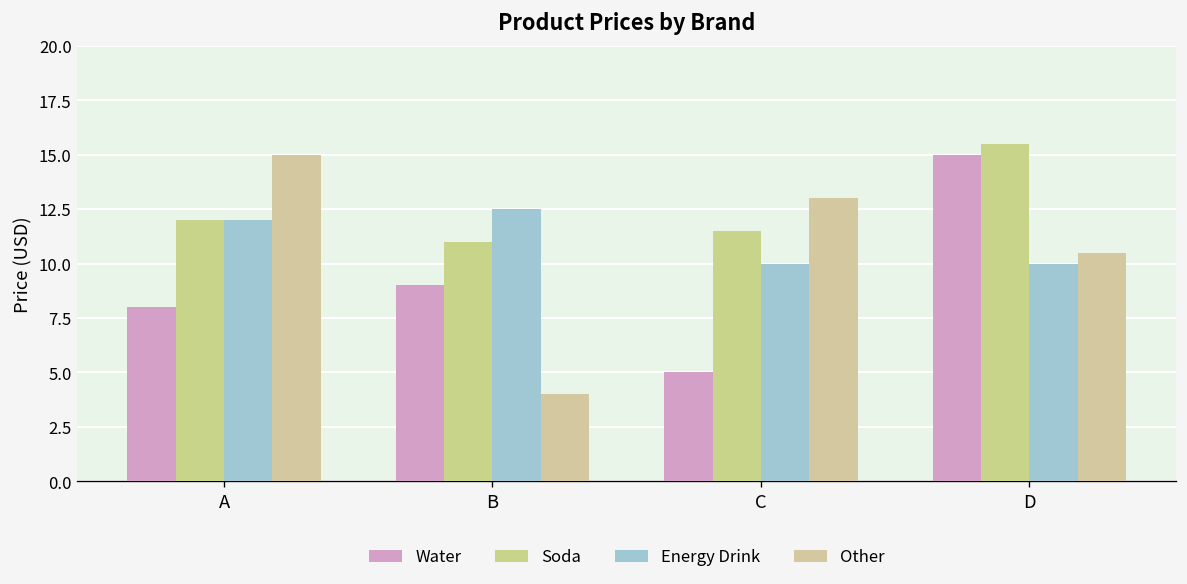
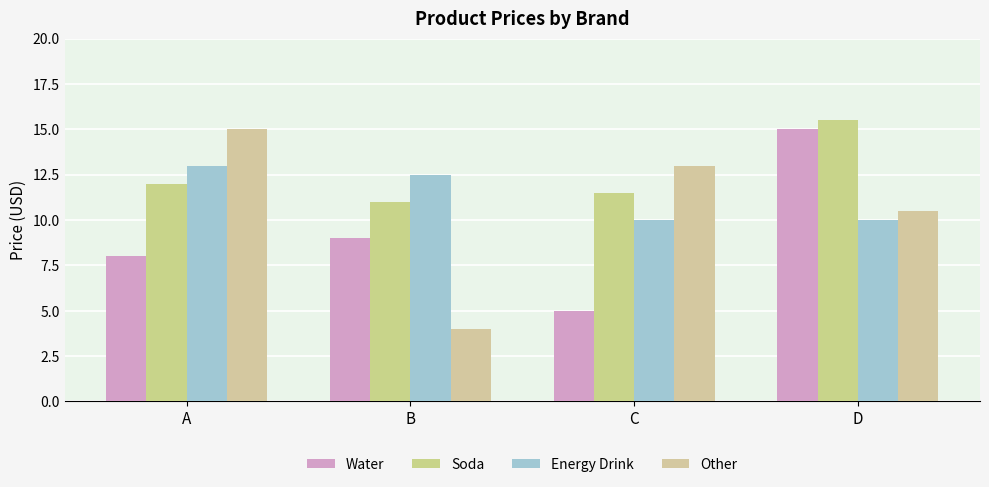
Energy Drink, A: 12 -> 13
